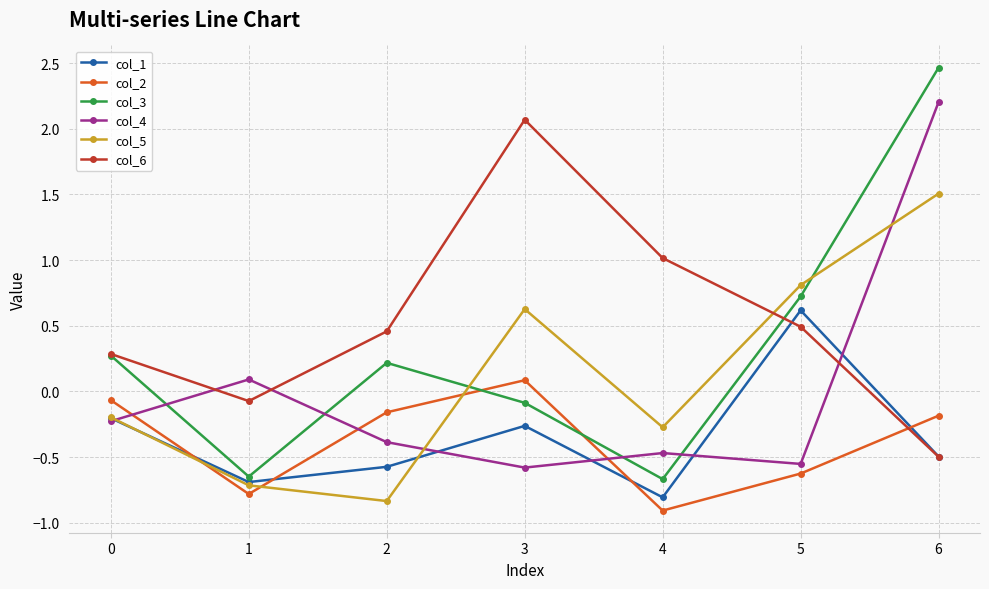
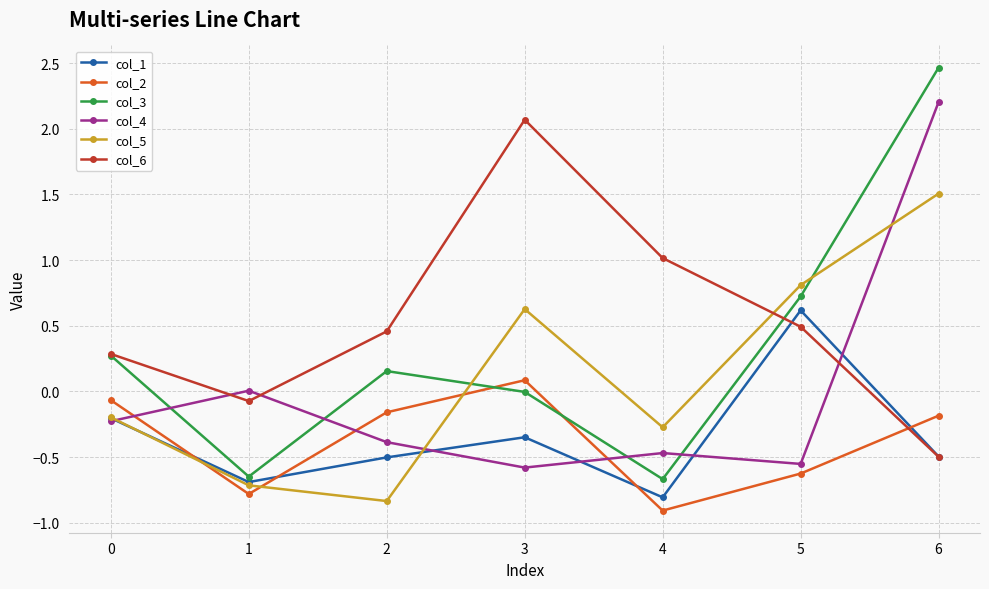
col_4, 1: 0.09 -> 0.01
col_1, 2: -0.57 -> -0.50
col_3, 2: 0.22 -> 0.16
col_1, 3: -0.26 -> -0.35
col_3, 3: -0.09 -> 0.00
